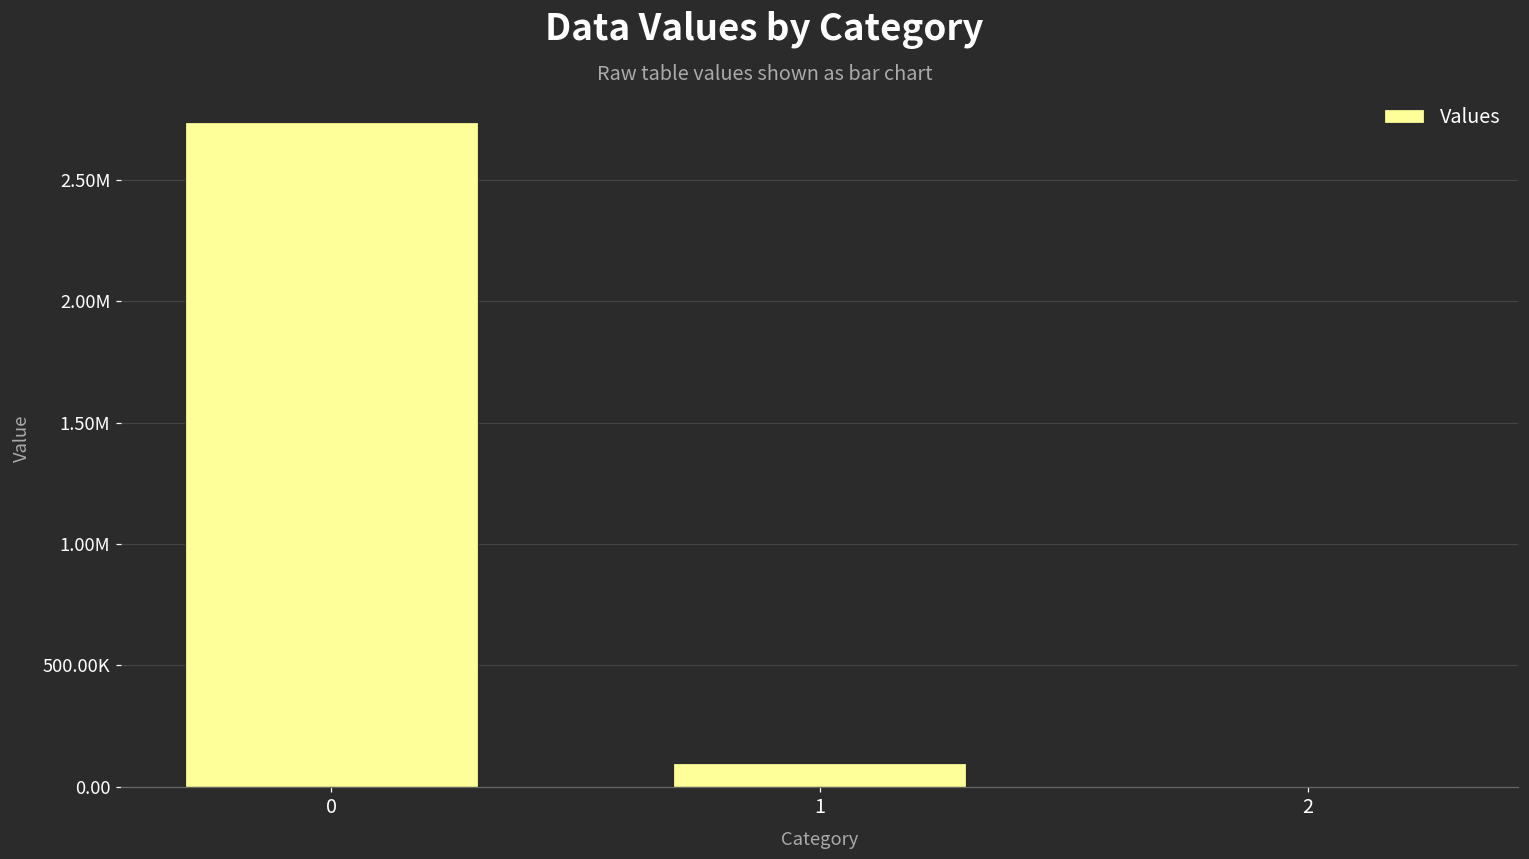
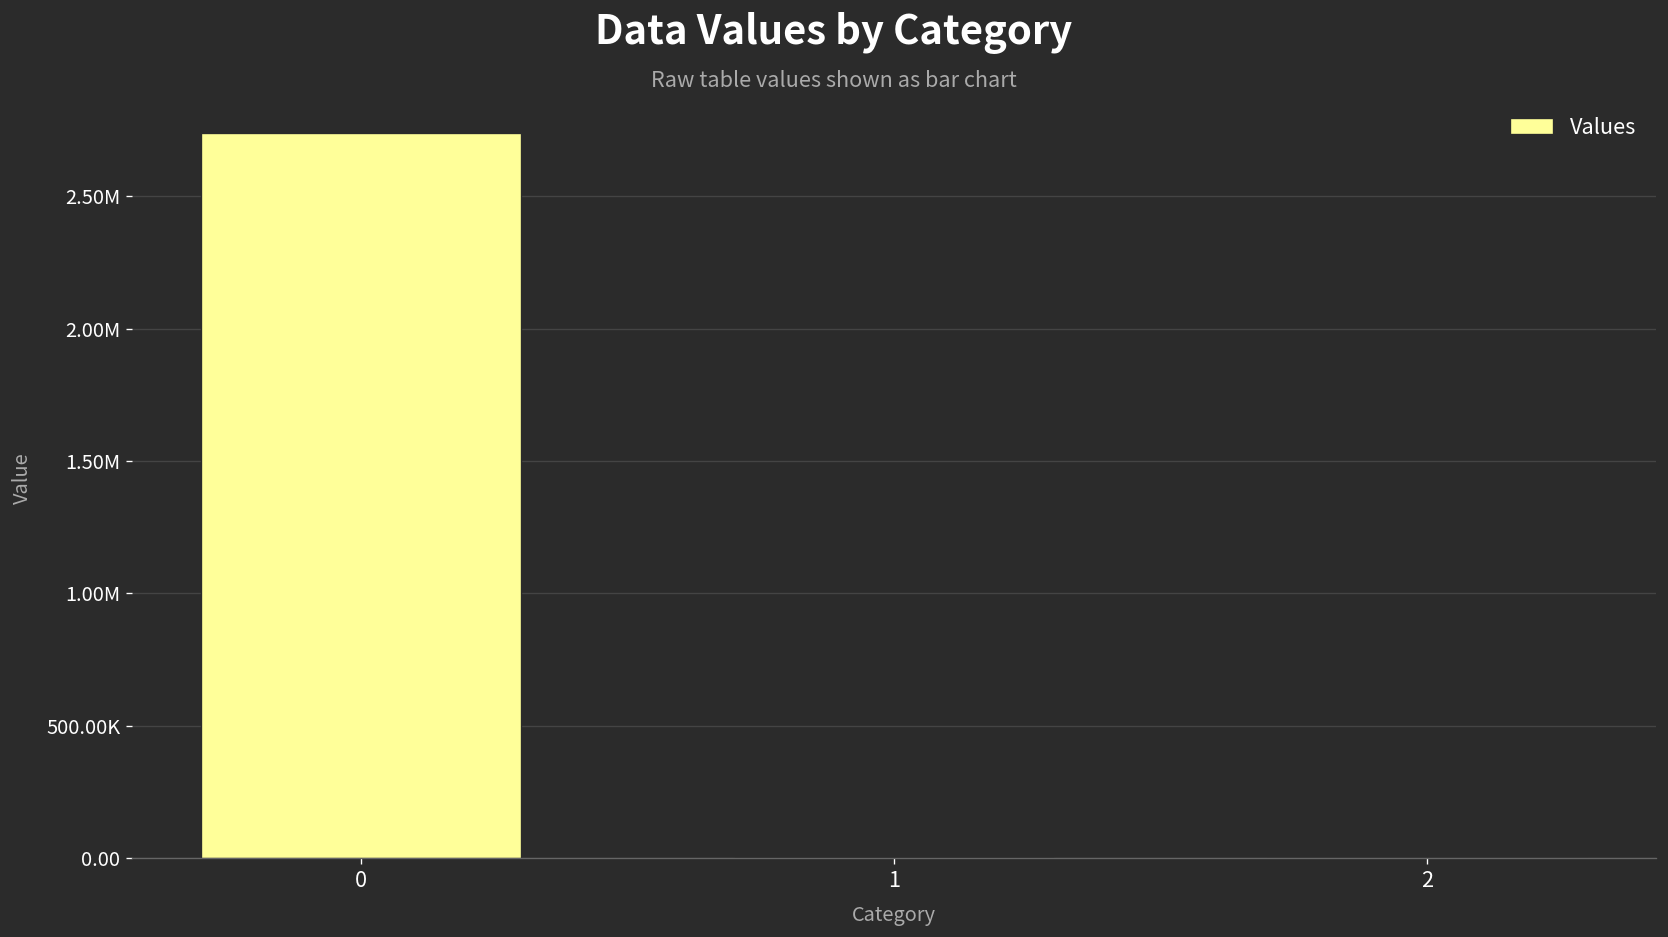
1: 100000 -> 0
